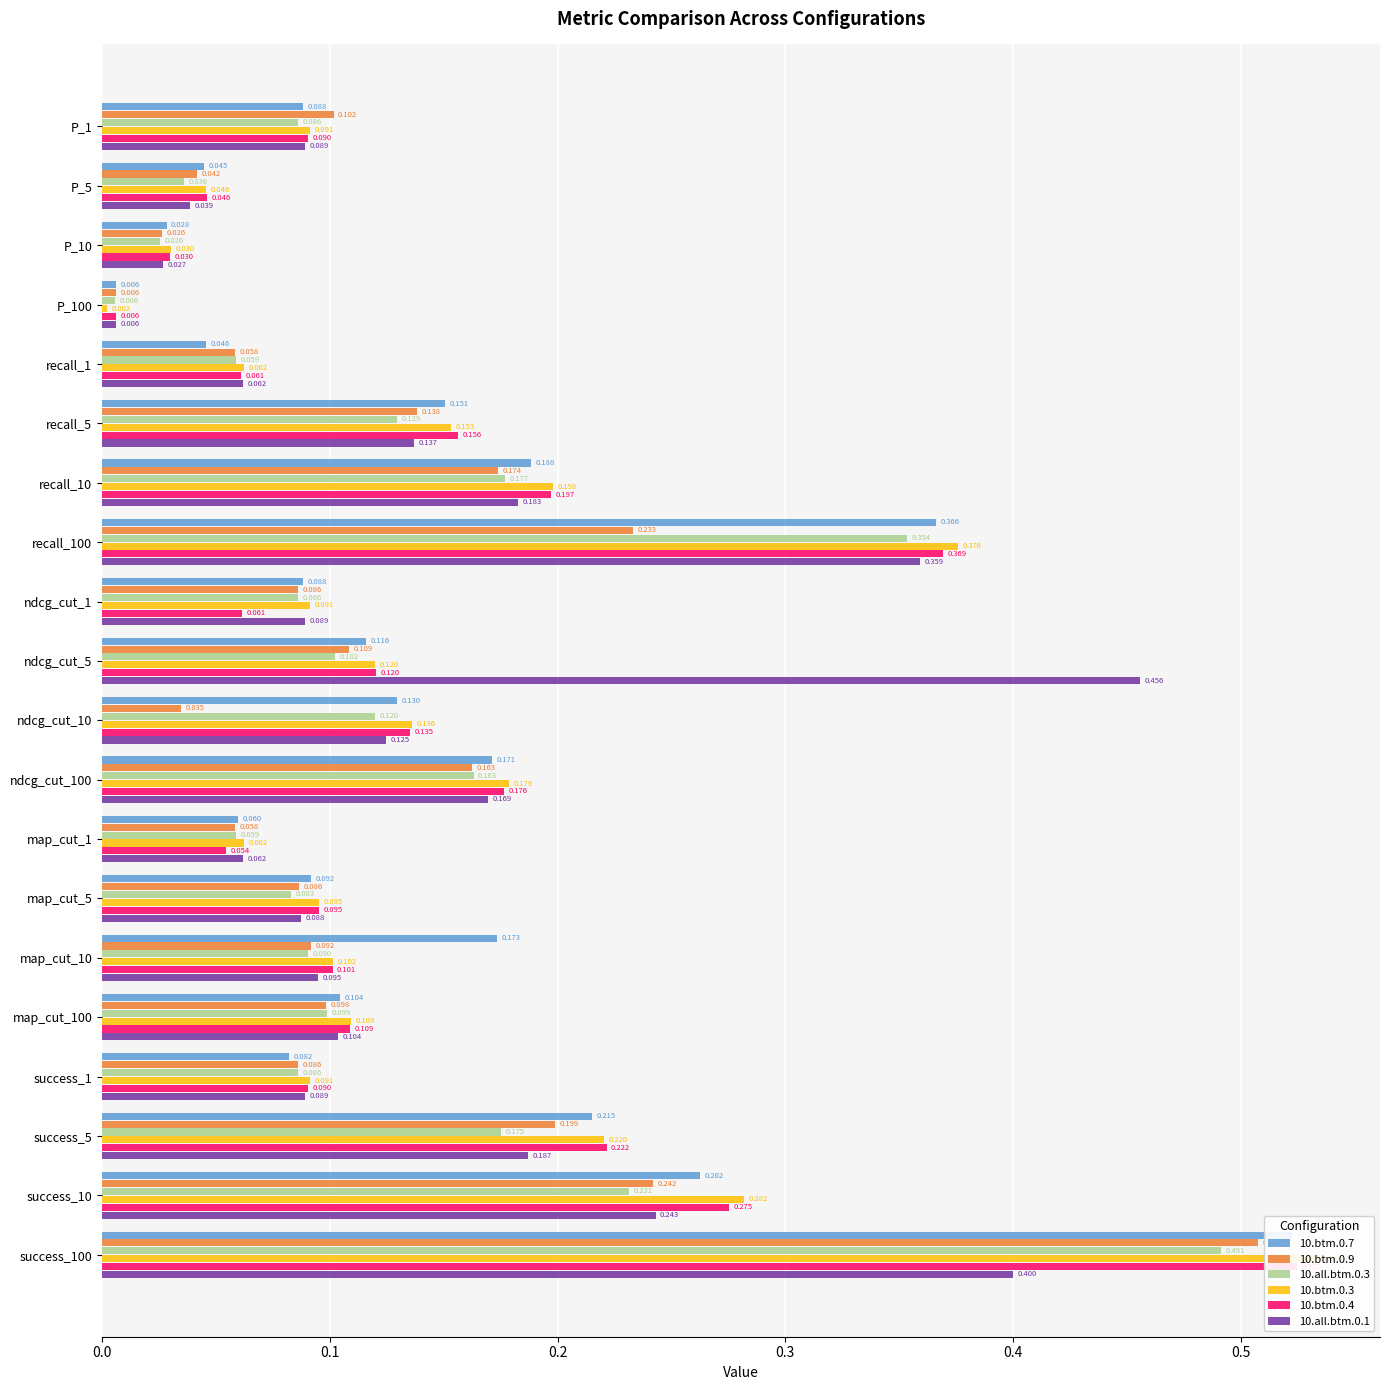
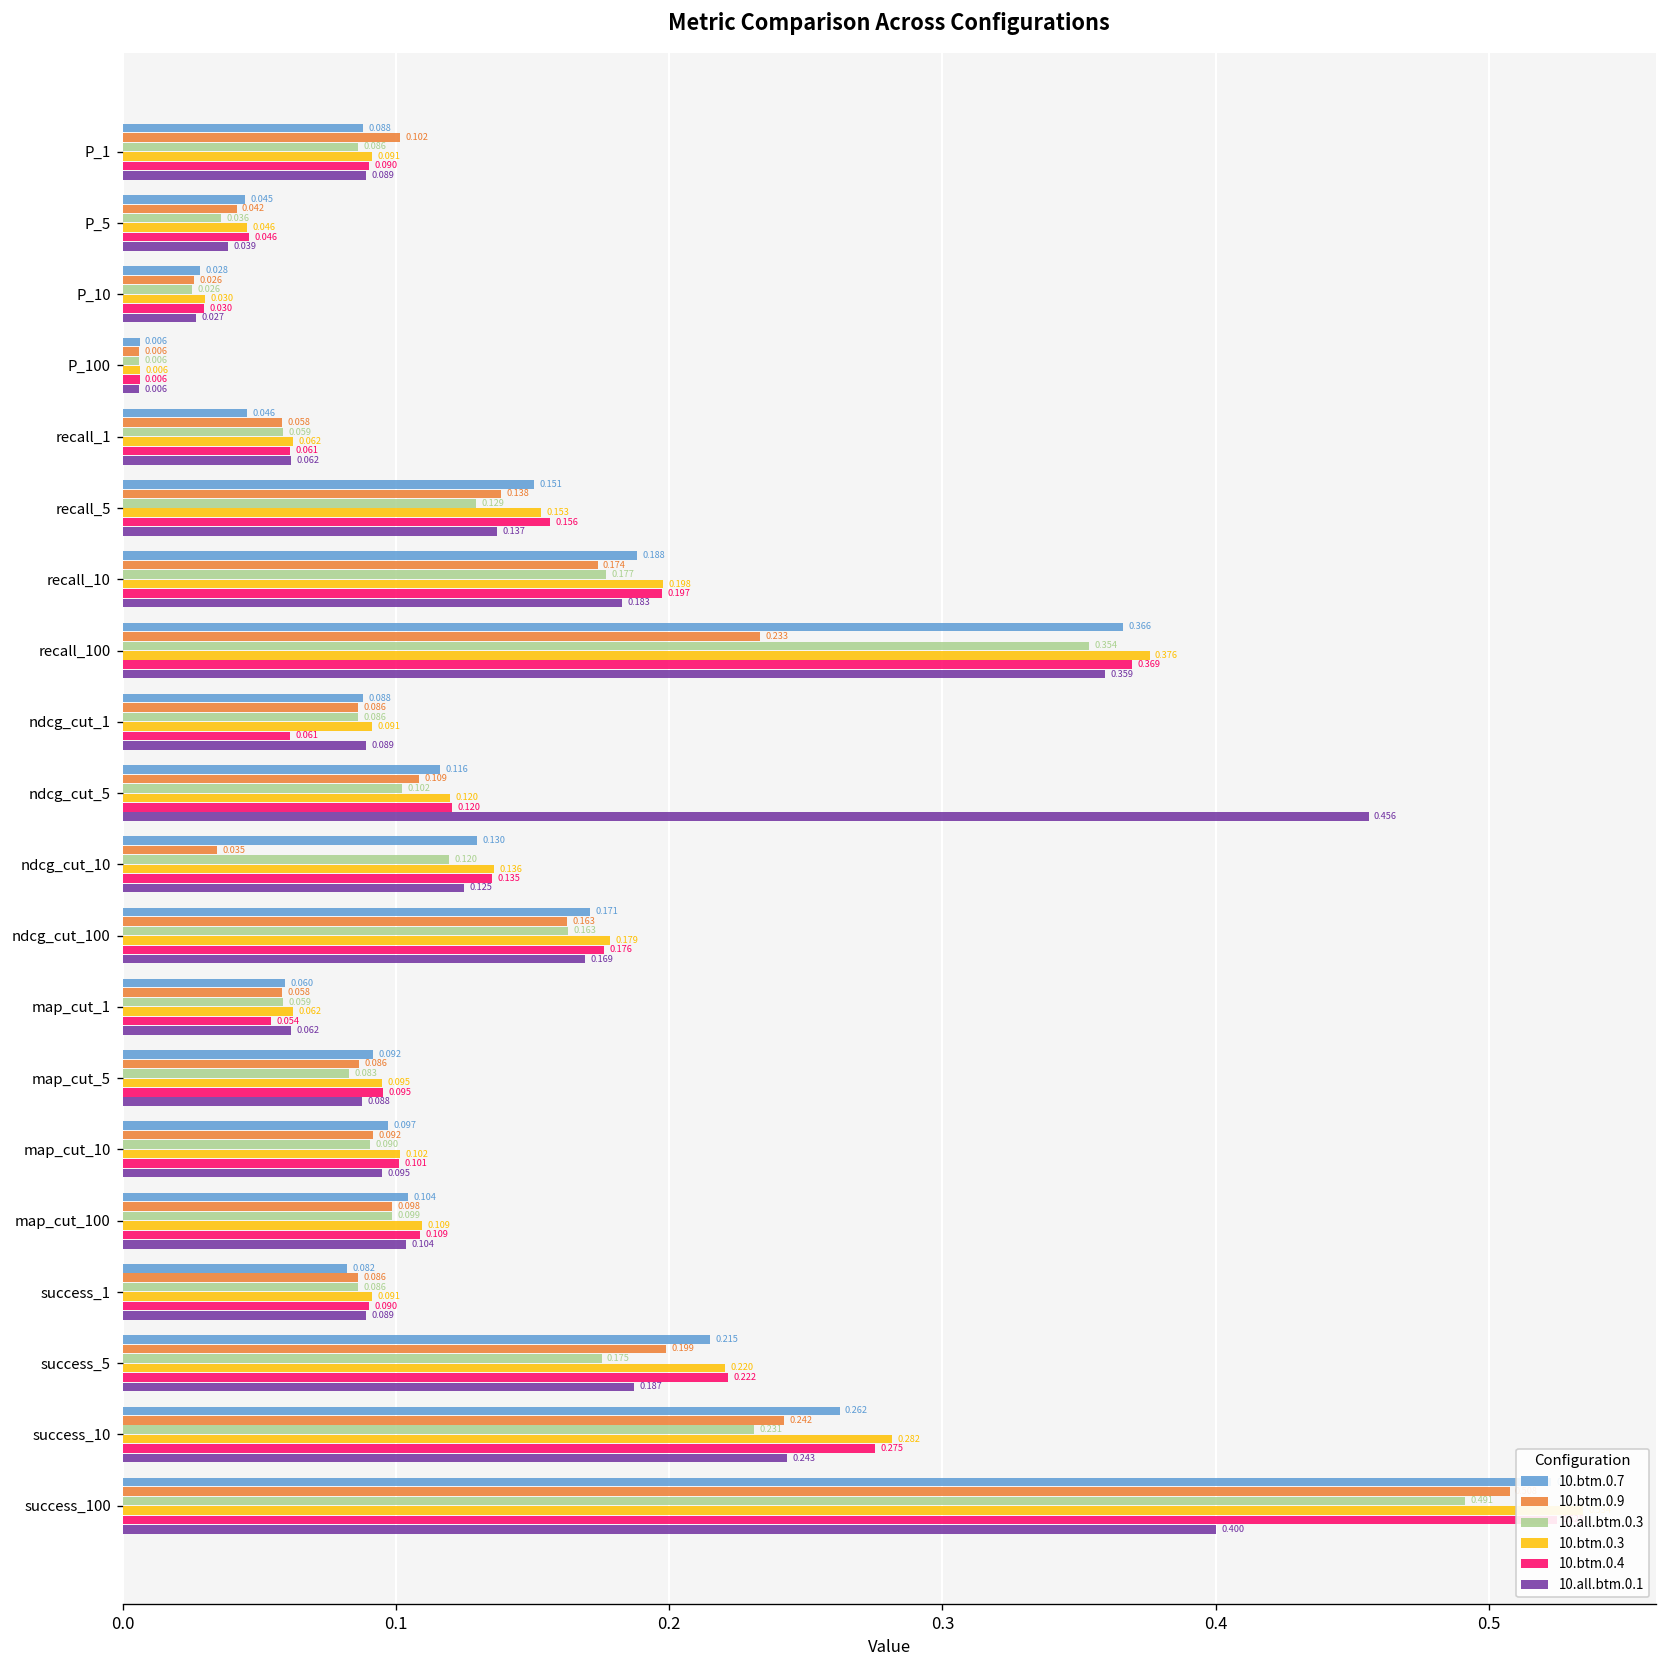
10.btm.0.3, P_100: 0.002 -> 0.006
10.btm.0.7, map_cut_10: 0.173 -> 0.097
